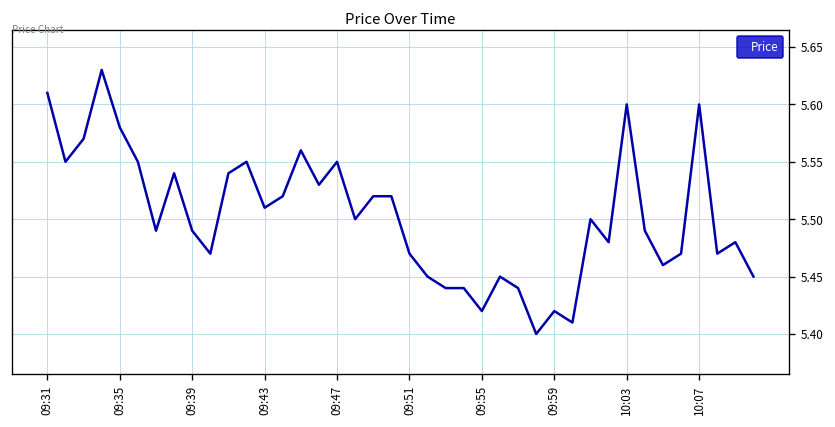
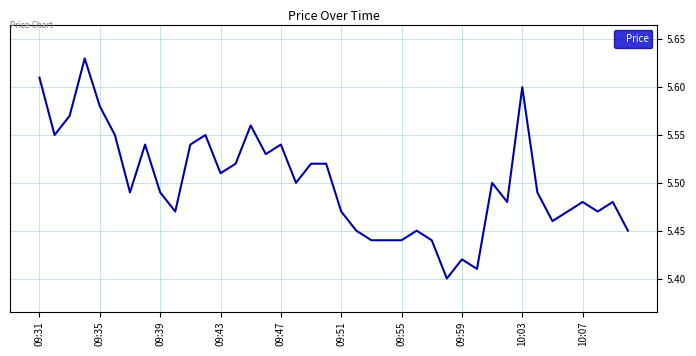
09:47: 5.55 -> 5.54
09:55: 5.42 -> 5.44
10:07: 5.60 -> 5.48
